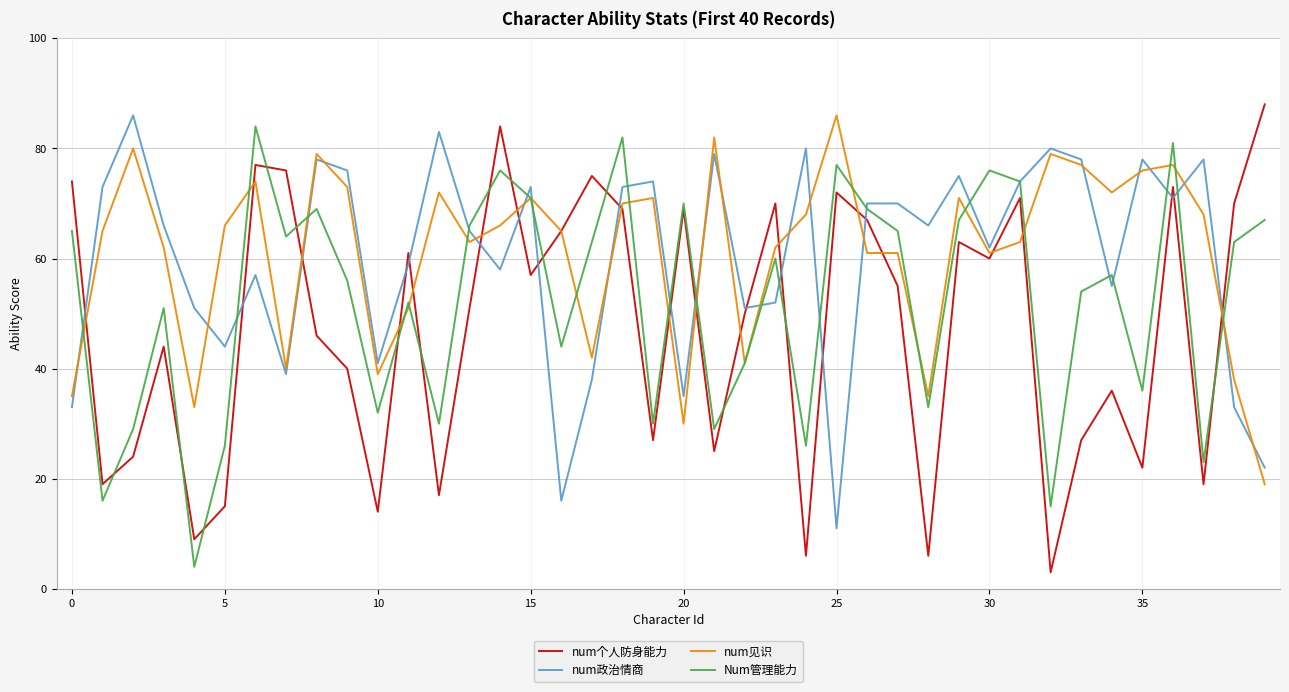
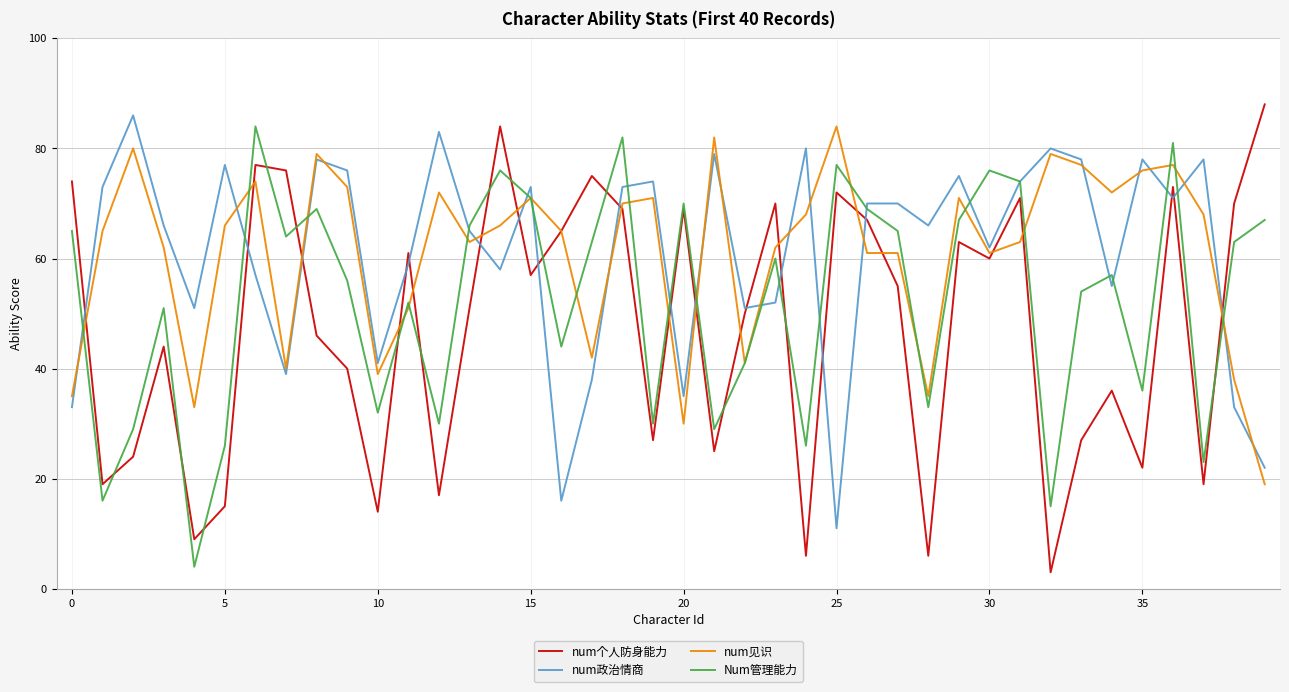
num政治情商, 5: 44 -> 77
num见识, 25: 86 -> 84
